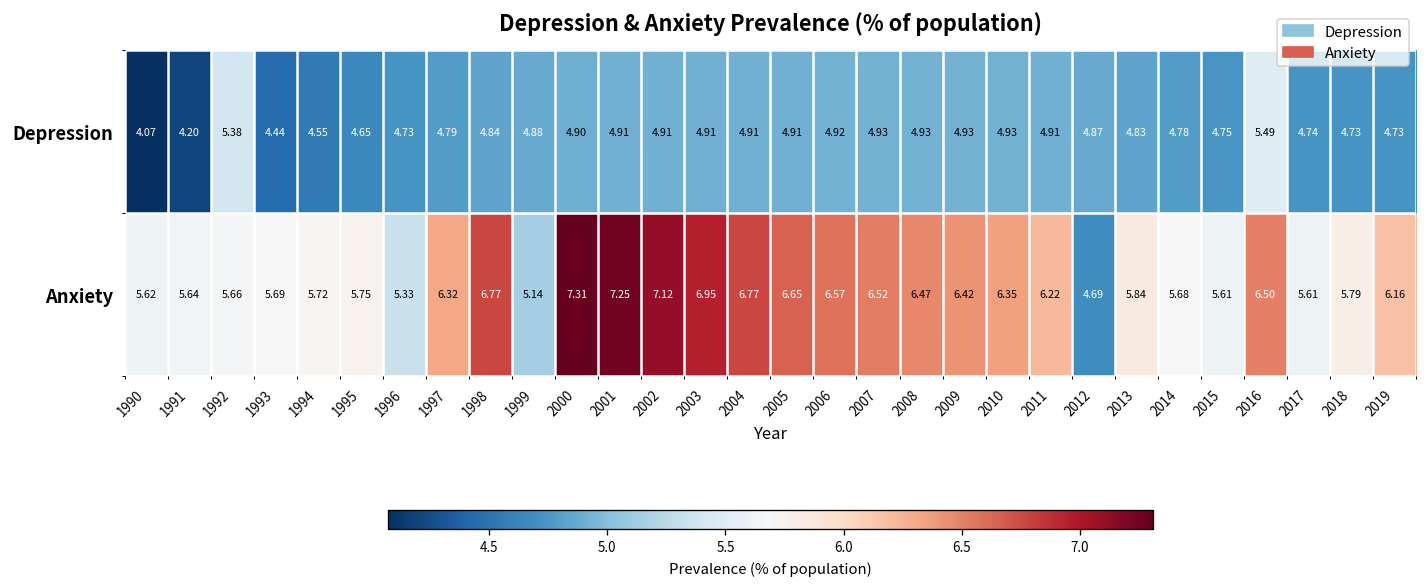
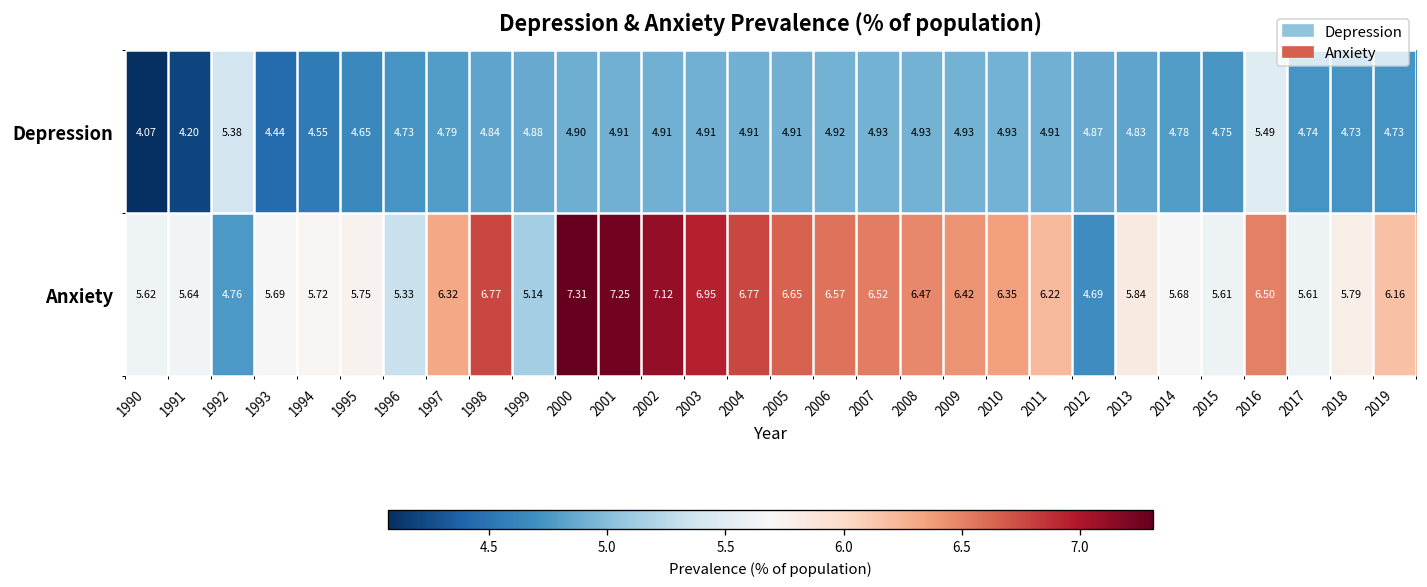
Anxiety, 1992: 5.66 -> 4.76
